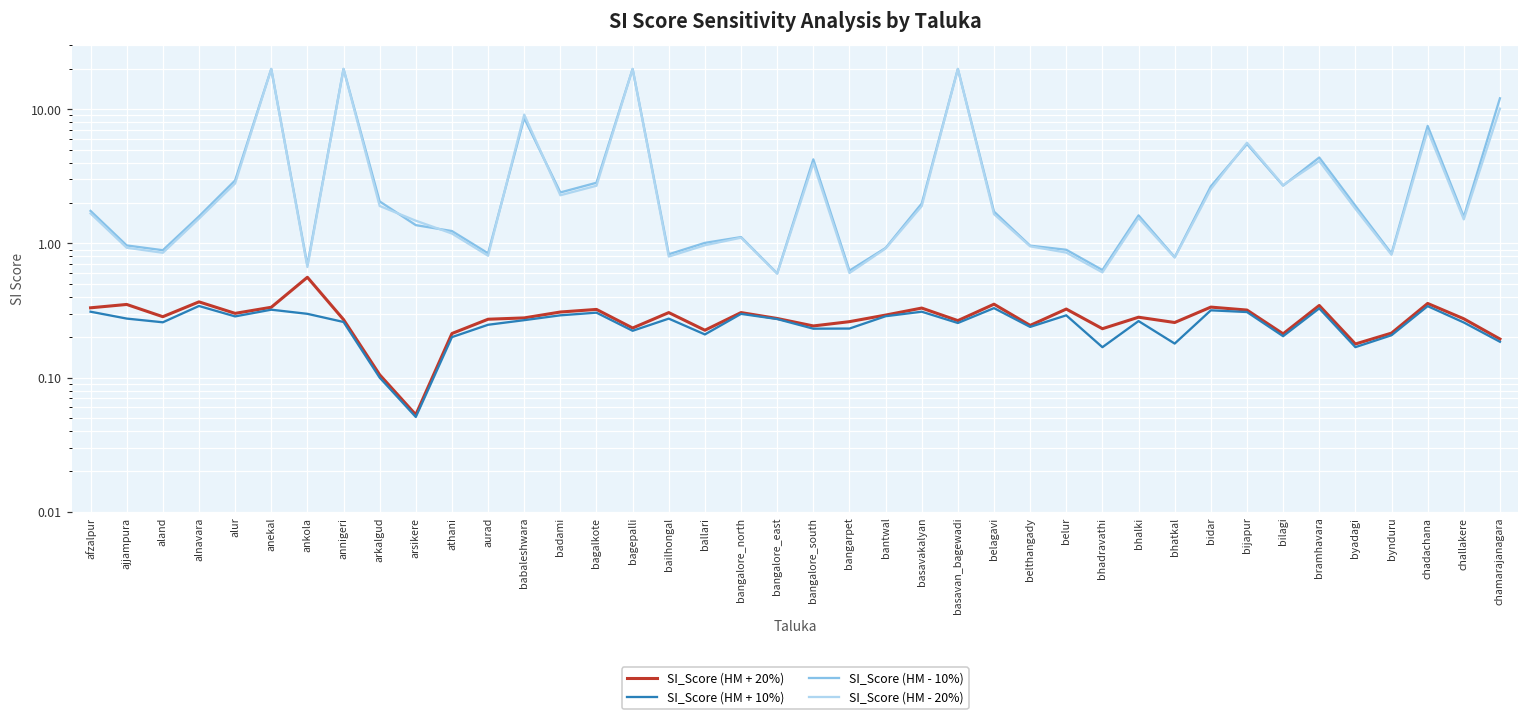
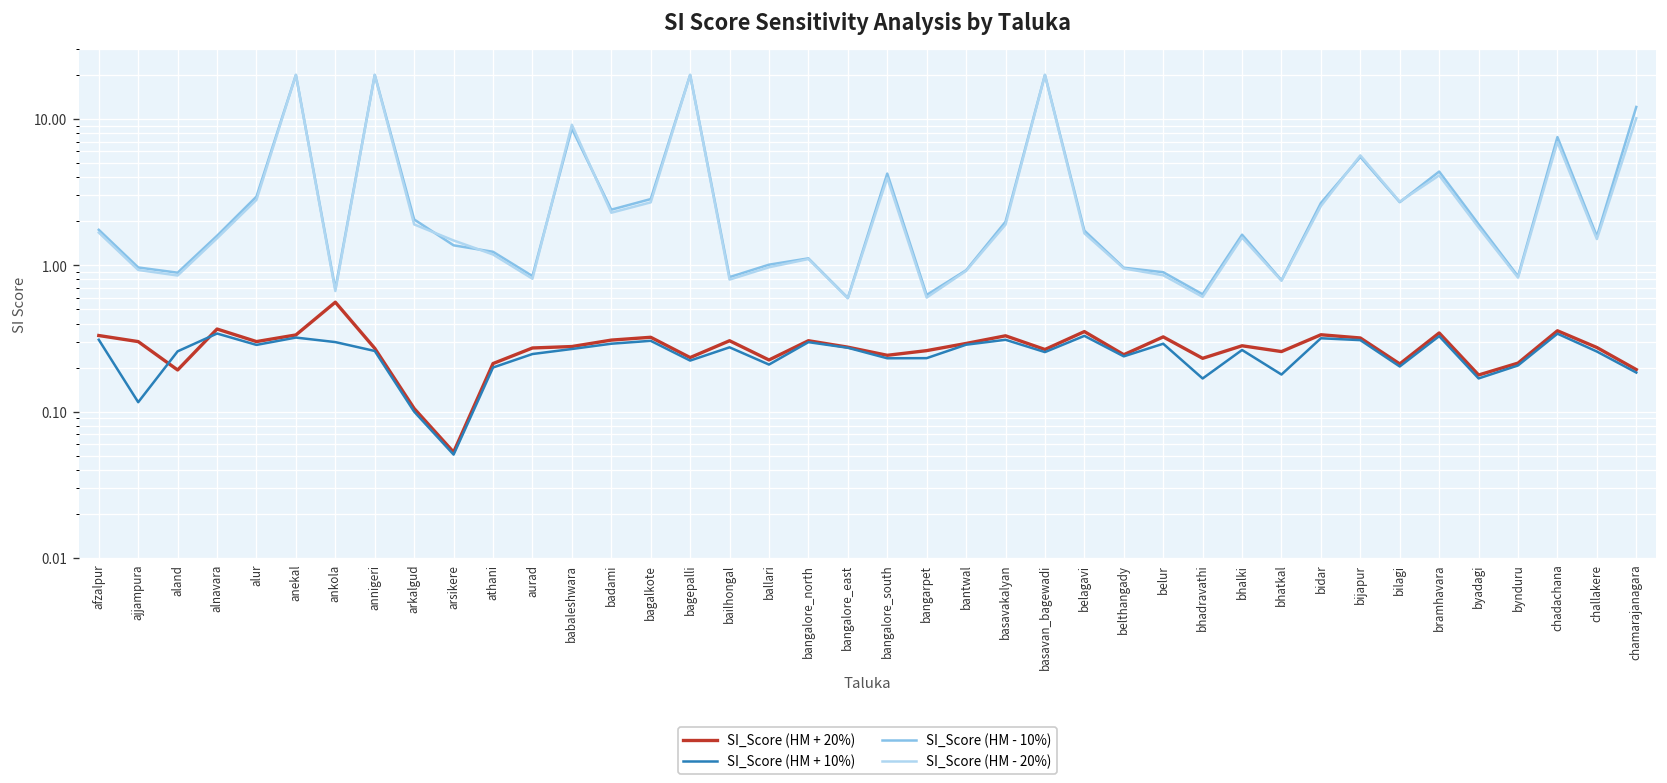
SI_Score (HM + 20%), ajjampura: 0.35 -> 0.30
SI_Score (HM + 10%), ajjampura: 0.28 -> 0.12
SI_Score (HM + 20%), aland: 0.28 -> 0.19
